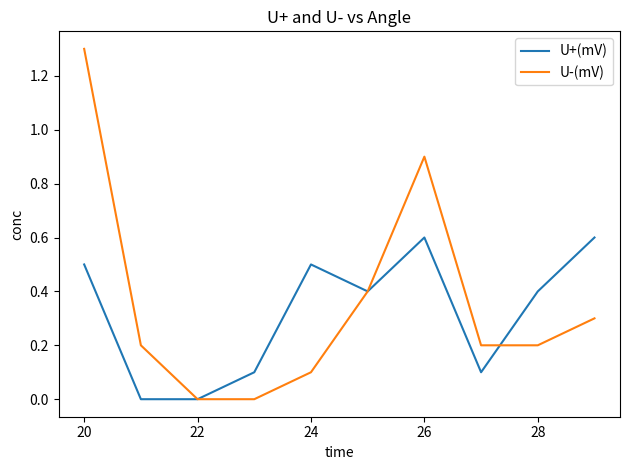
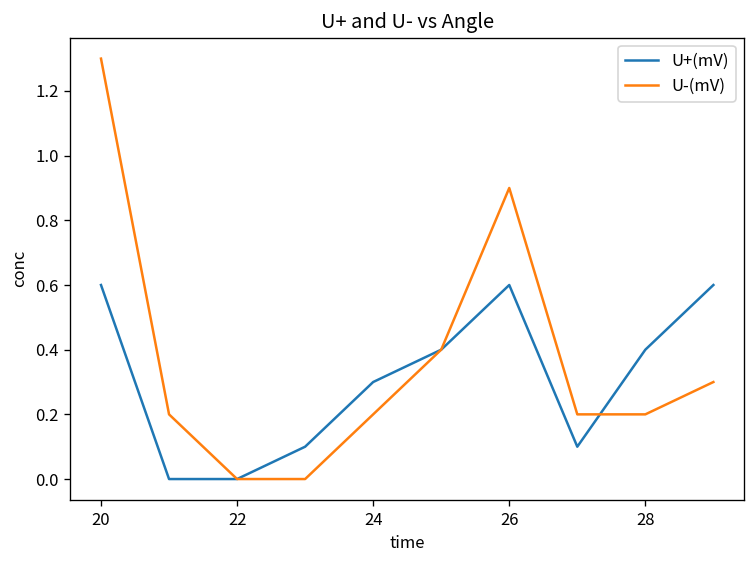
U+(mV), 20: 0.5 -> 0.6
U+(mV), 24: 0.5 -> 0.3
U-(mV), 24: 0.1 -> 0.2
